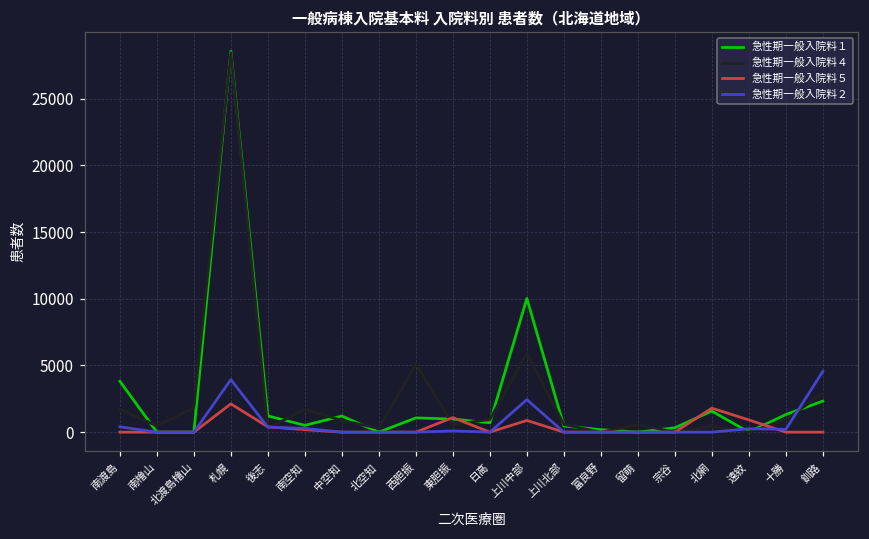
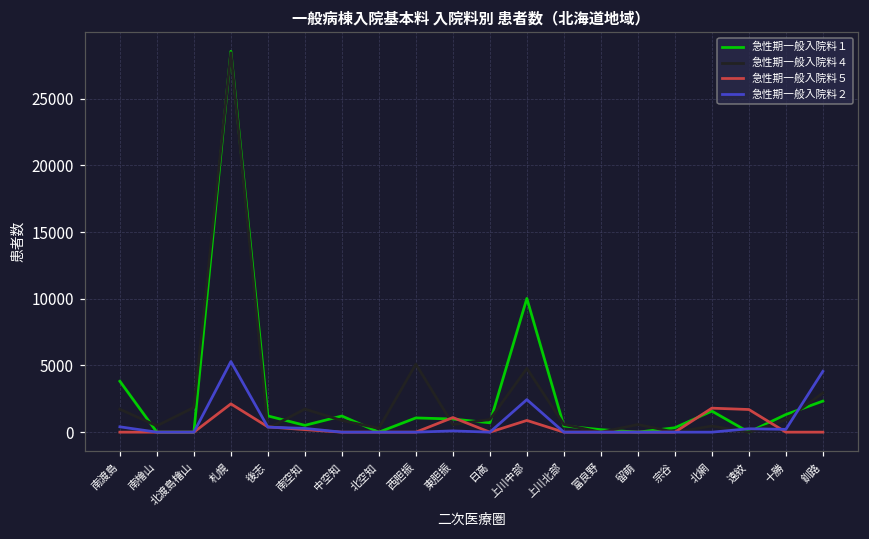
急性期一般入院料２, 札幌: 3900 -> 5300
急性期一般入院料４, 上川中部: 5900 -> 4800
急性期一般入院料５, 遠紋: 900 -> 1700
